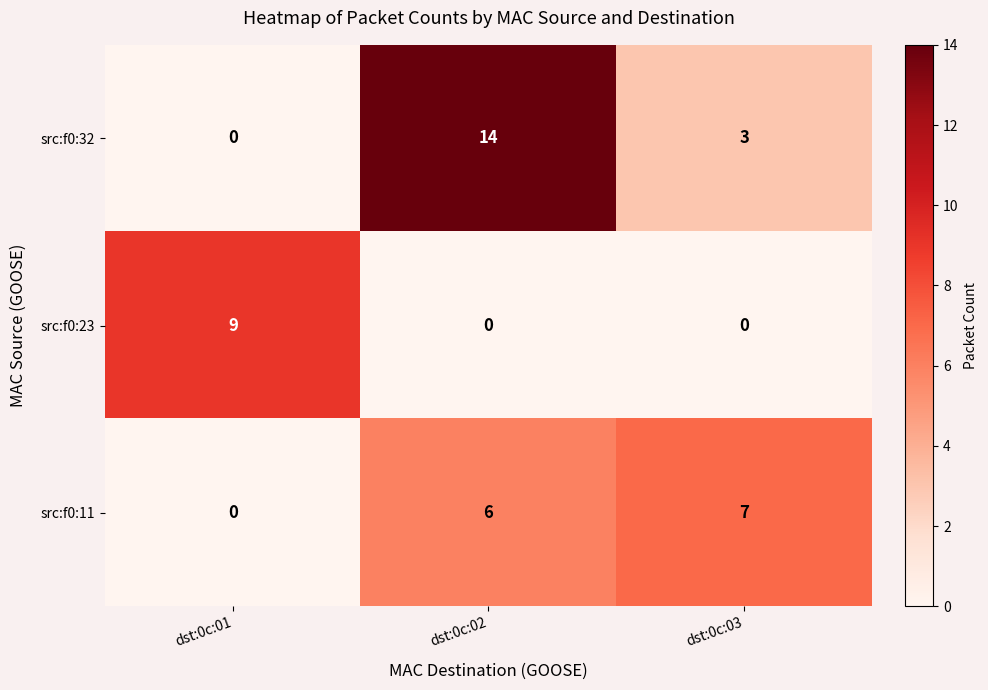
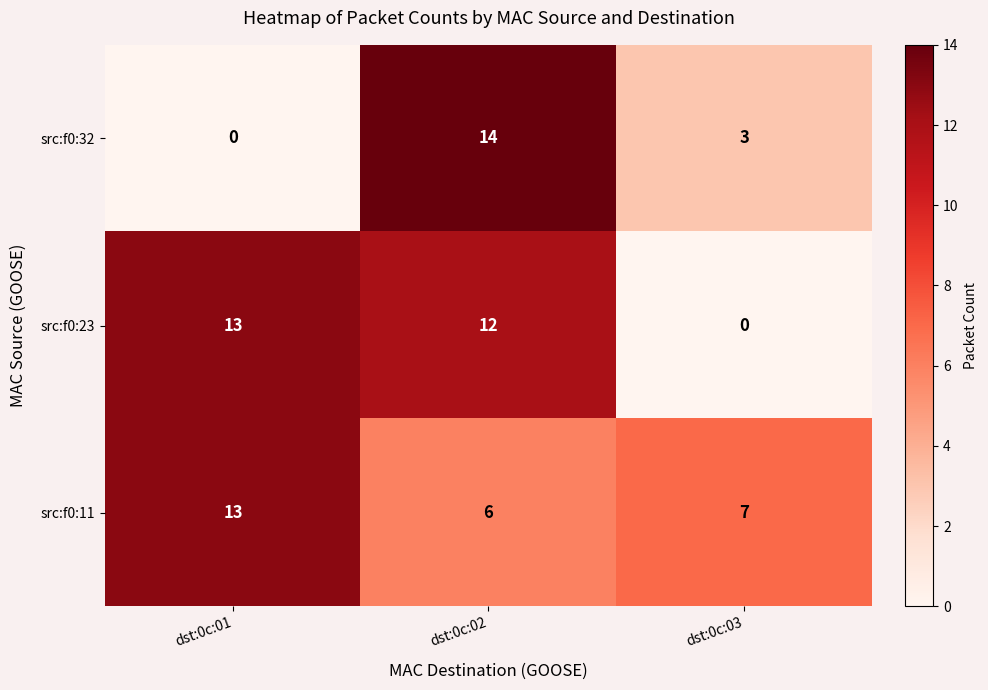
src:f0:23, dst:0c:01: 9 -> 13
src:f0:23, dst:0c:02: 0 -> 12
src:f0:11, dst:0c:01: 0 -> 13
